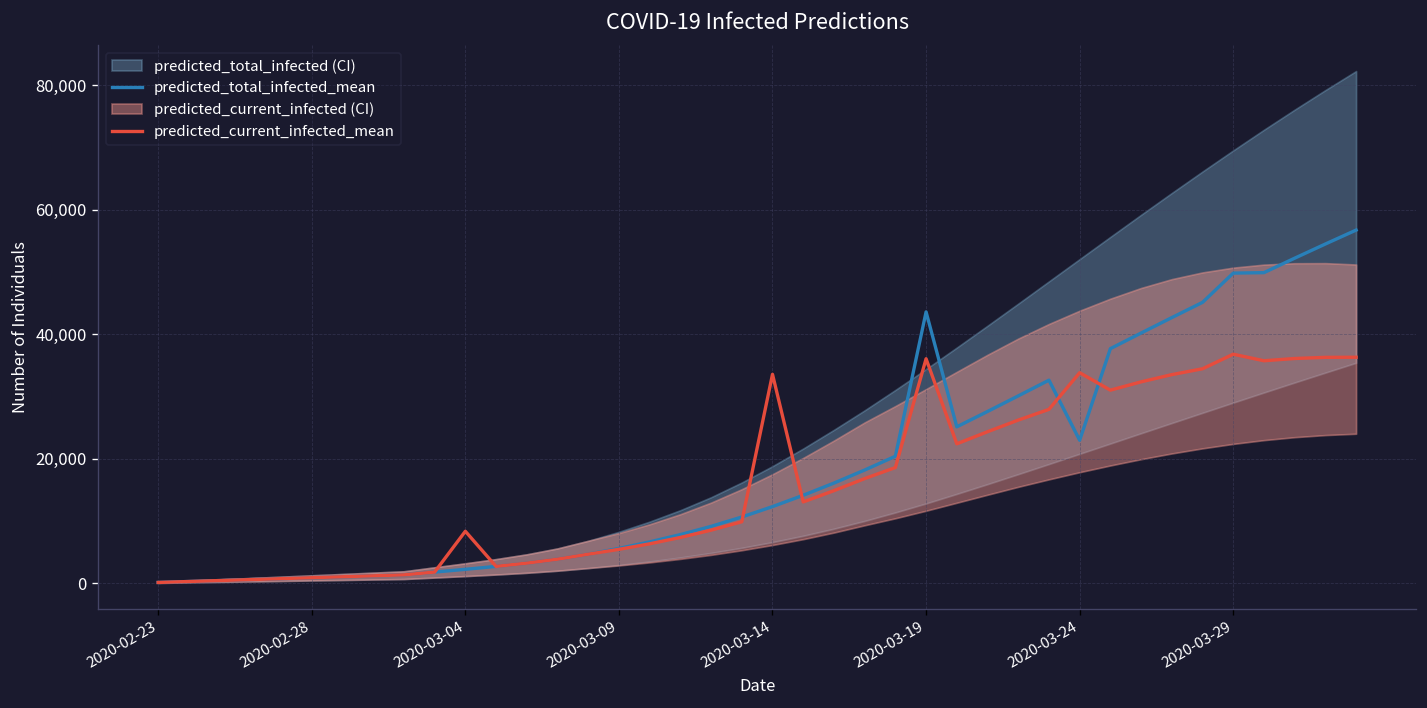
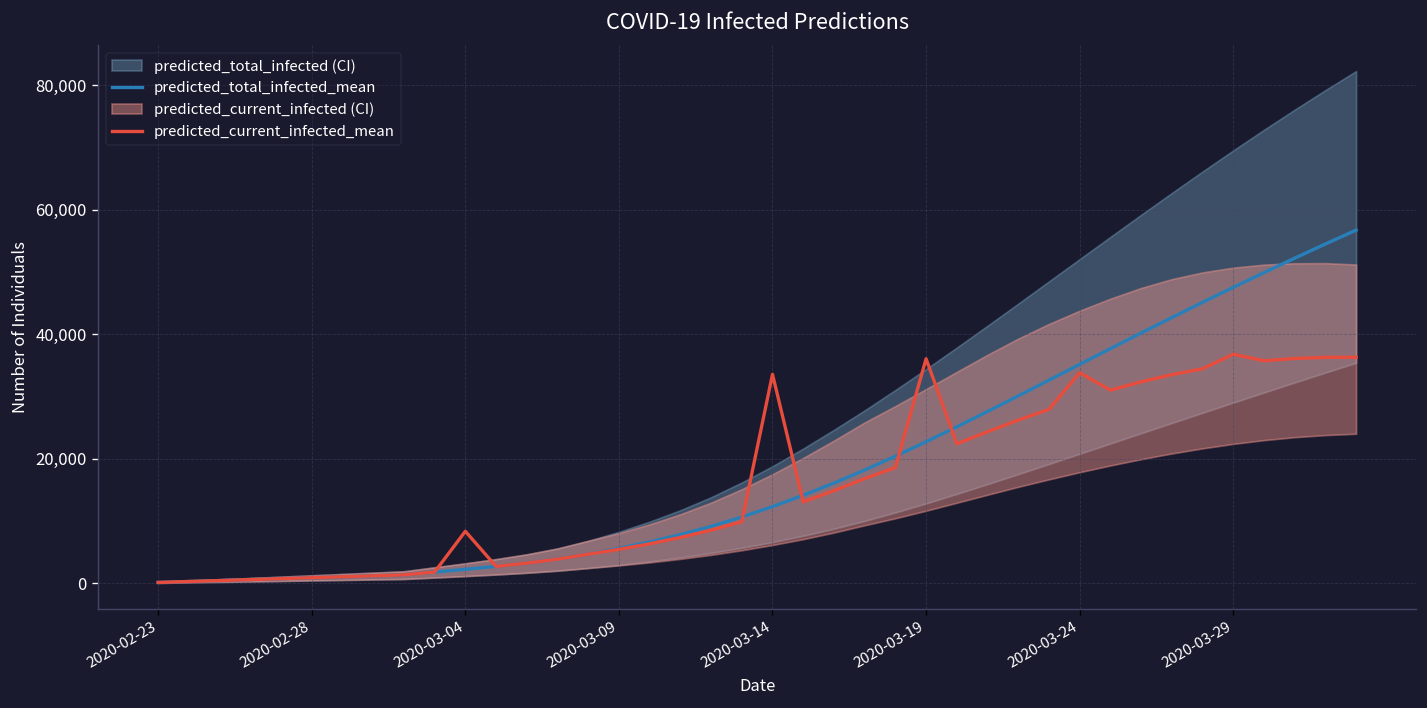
predicted_total_infected_mean, 2020-03-19: 44,000 -> 23,000
predicted_total_infected_mean, 2020-03-24: 23,000 -> 35,000
predicted_total_infected_mean, 2020-03-29: 50,000 -> 48,000
